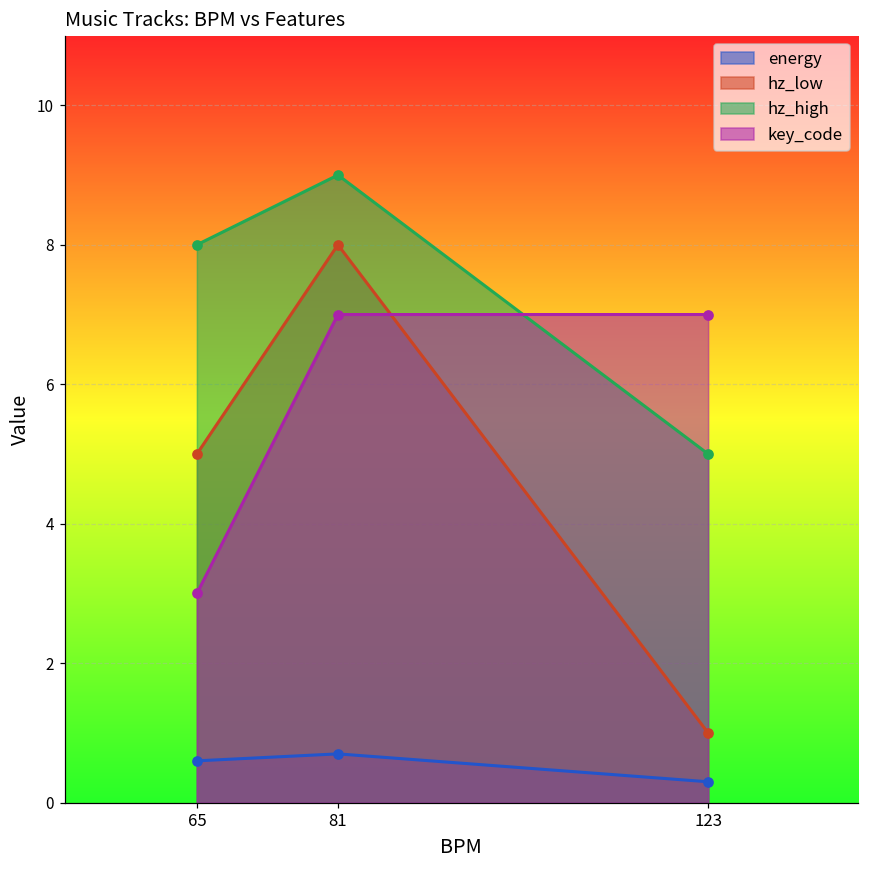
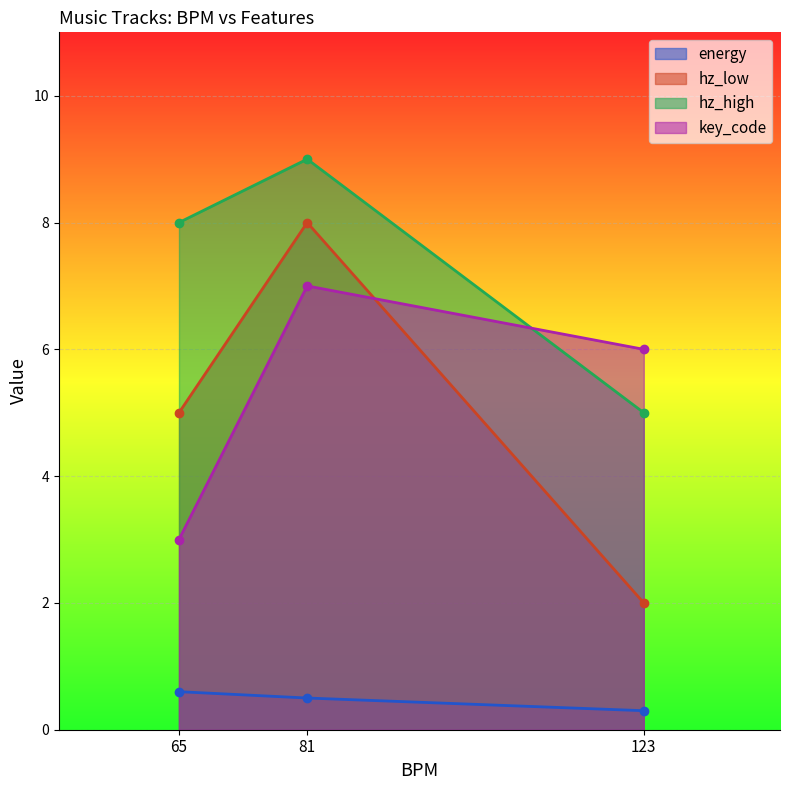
energy, 81: 0.7 -> 0.5
hz_low, 123: 1 -> 2
key_code, 123: 7 -> 6
